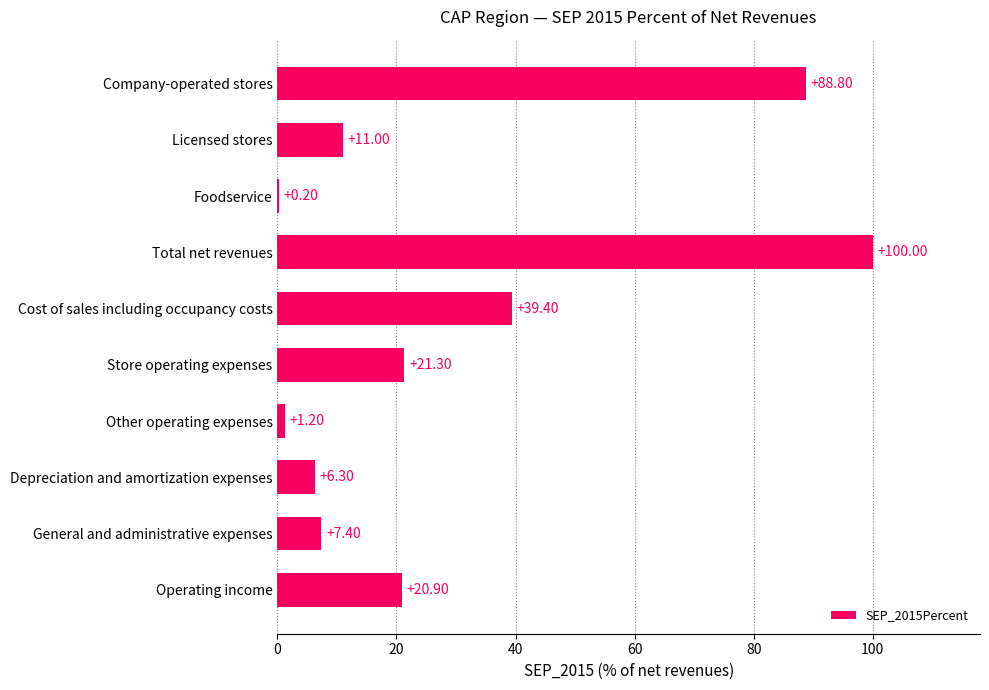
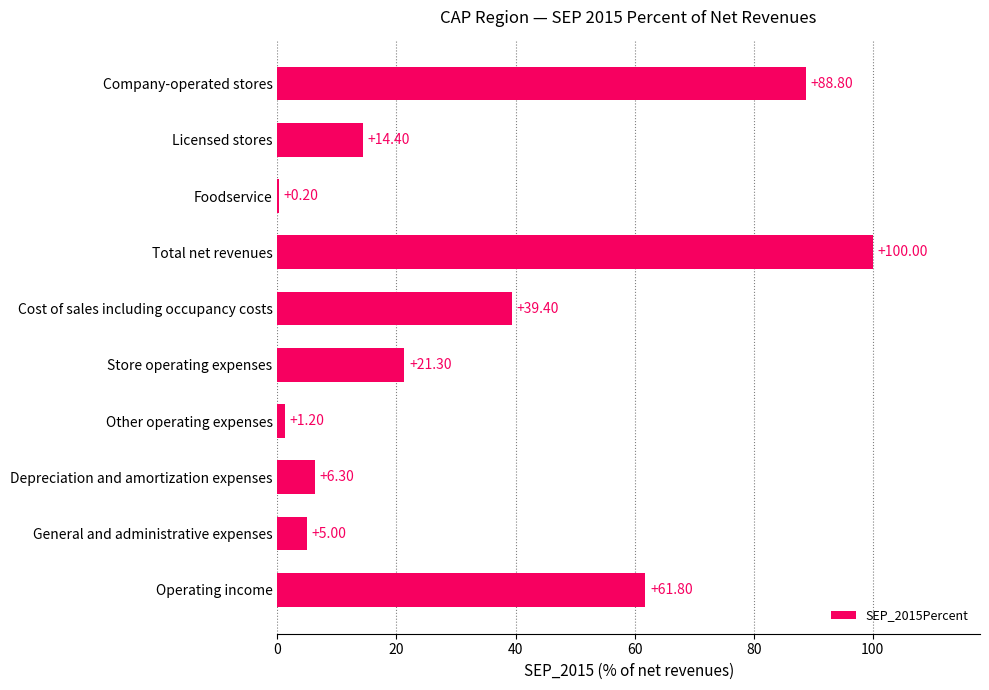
Licensed stores: +11.00 -> +14.40
General and administrative expenses: +7.40 -> +5.00
Operating income: +20.90 -> +61.80
